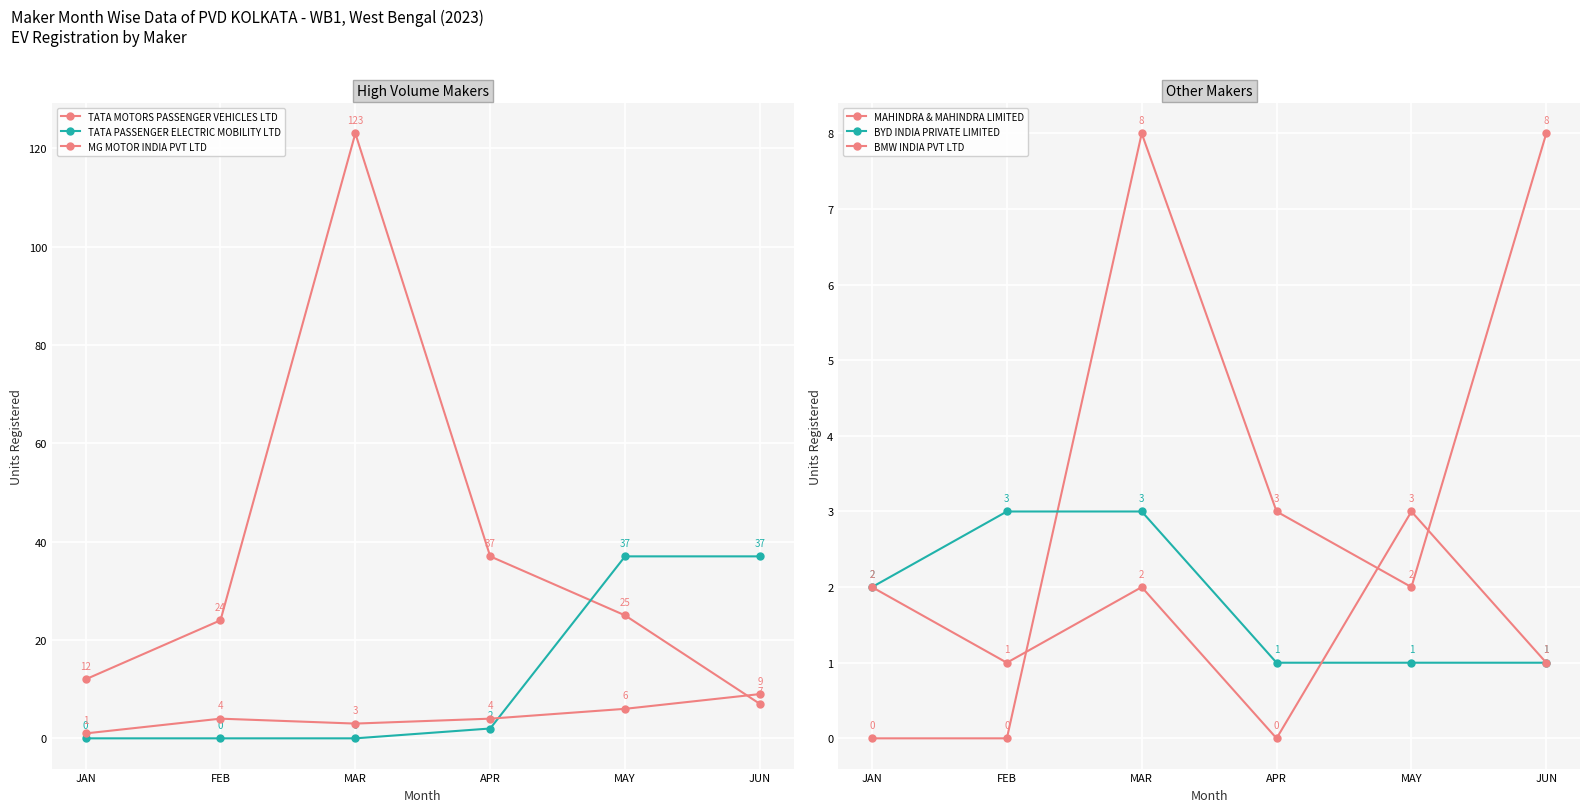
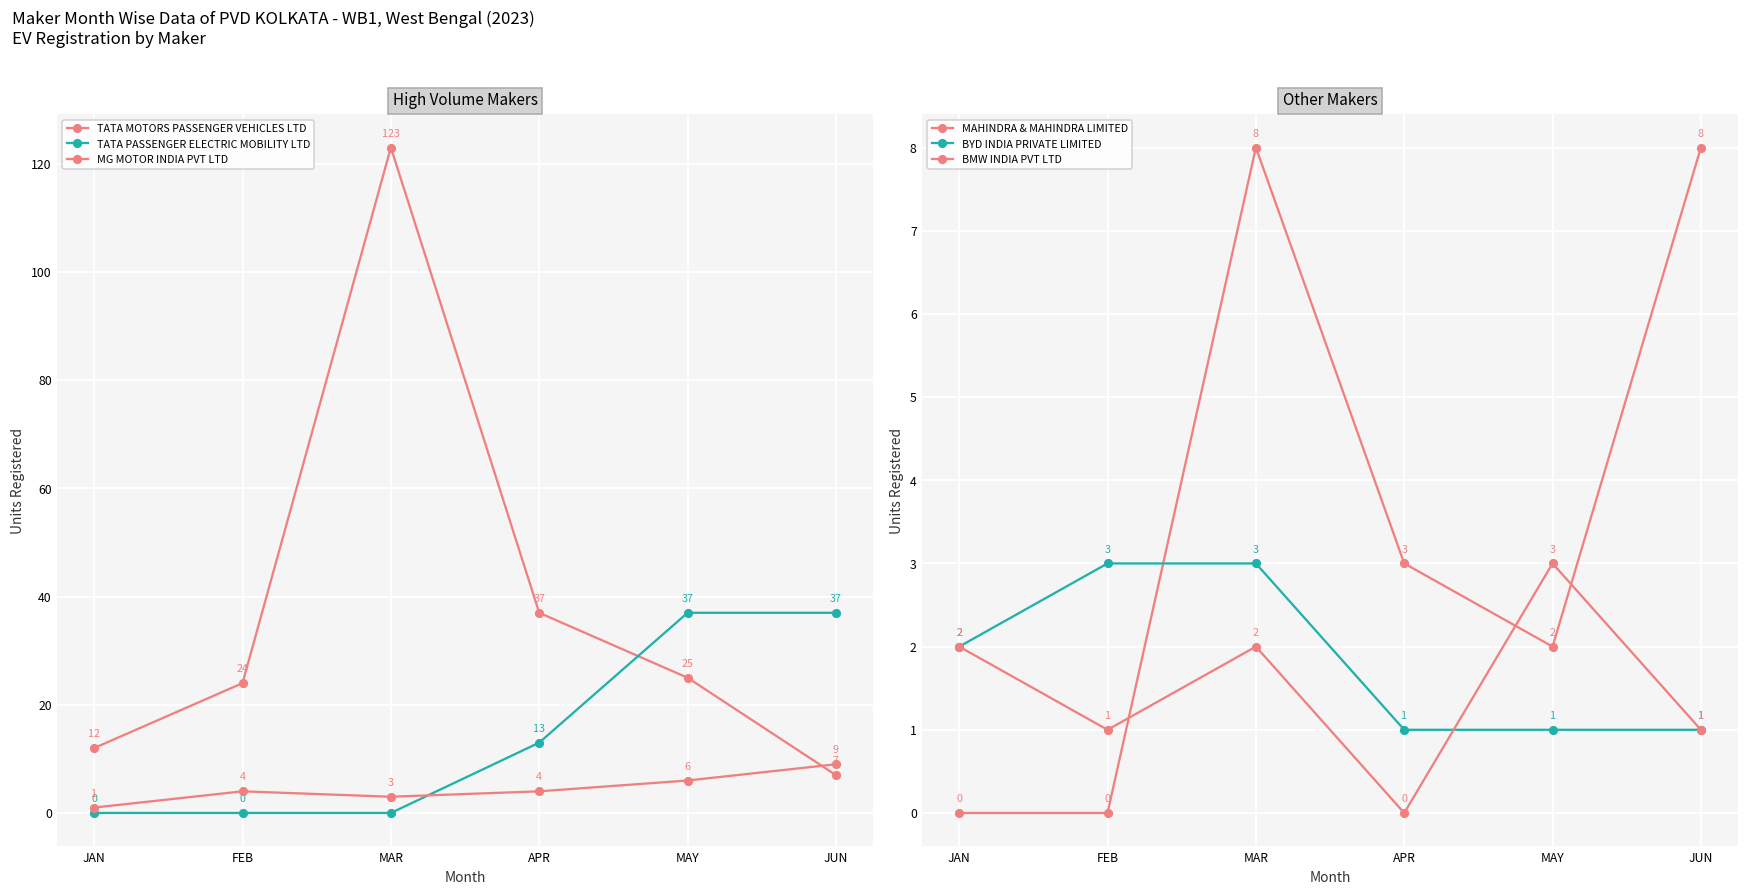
High Volume Makers, TATA PASSENGER ELECTRIC MOBILITY LTD, APR: 2 -> 13
